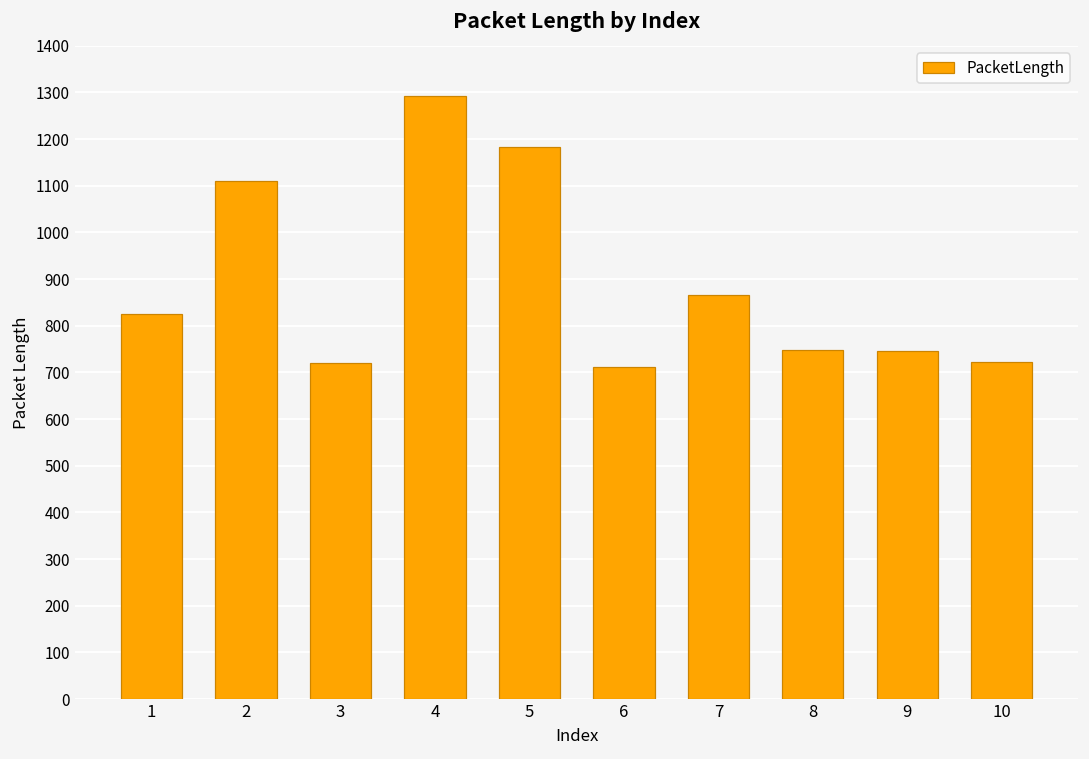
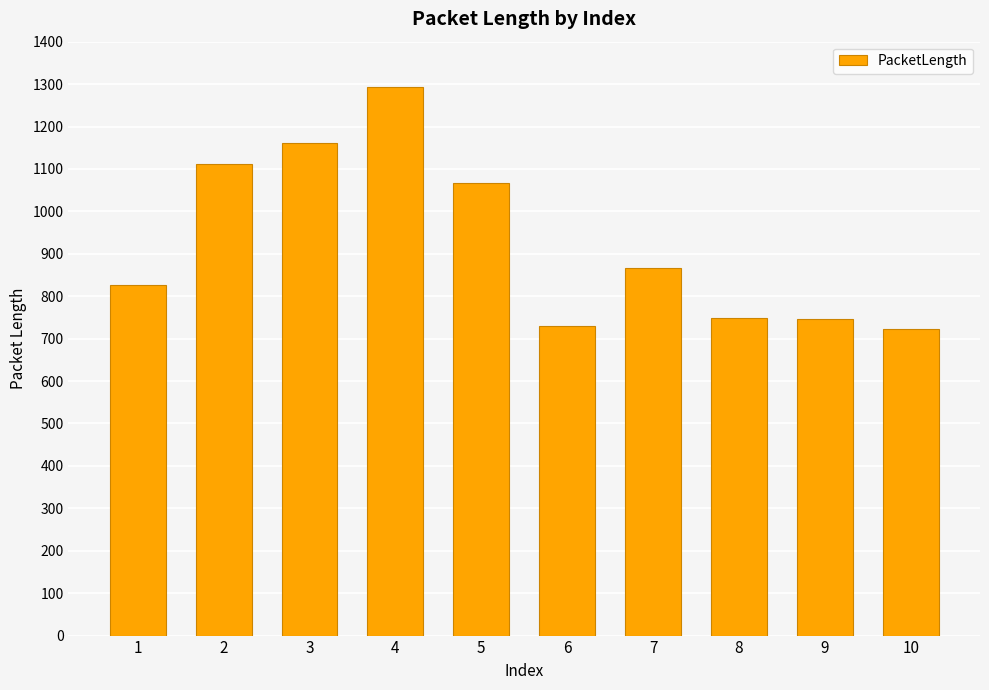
3: 720 -> 1160
5: 1180 -> 1070
6: 710 -> 730
